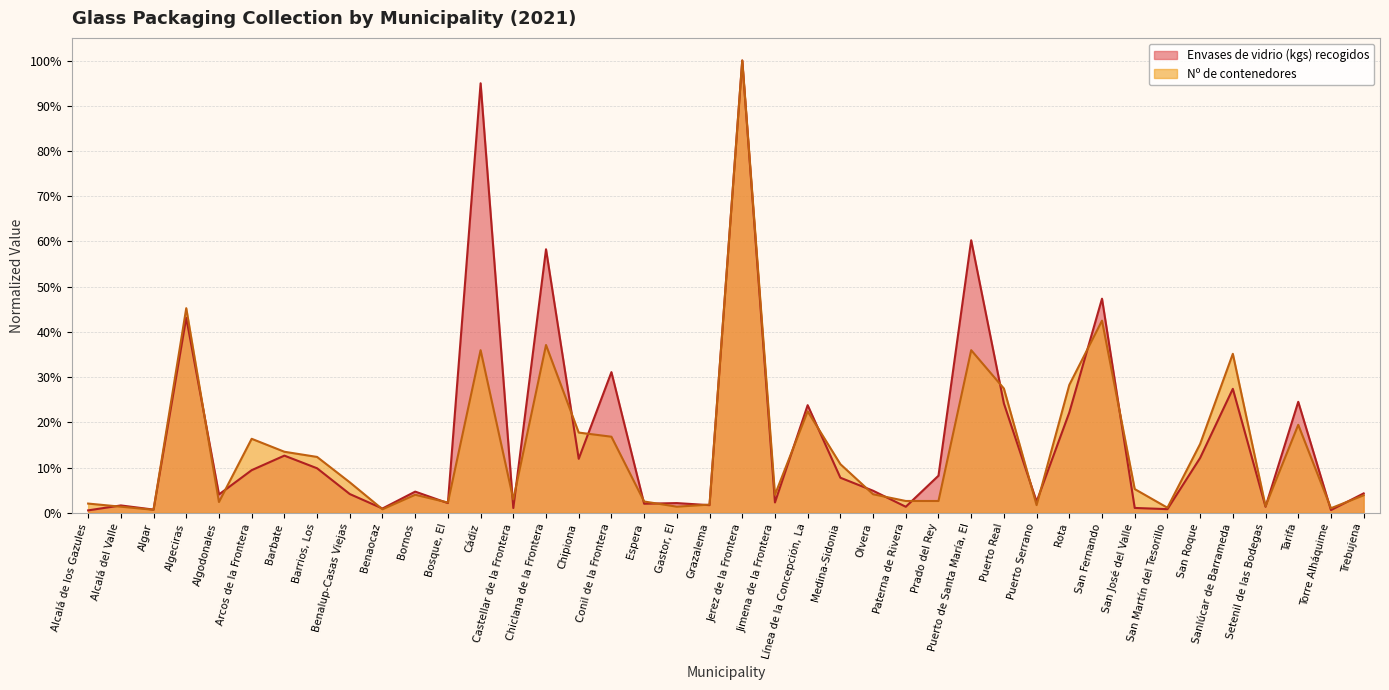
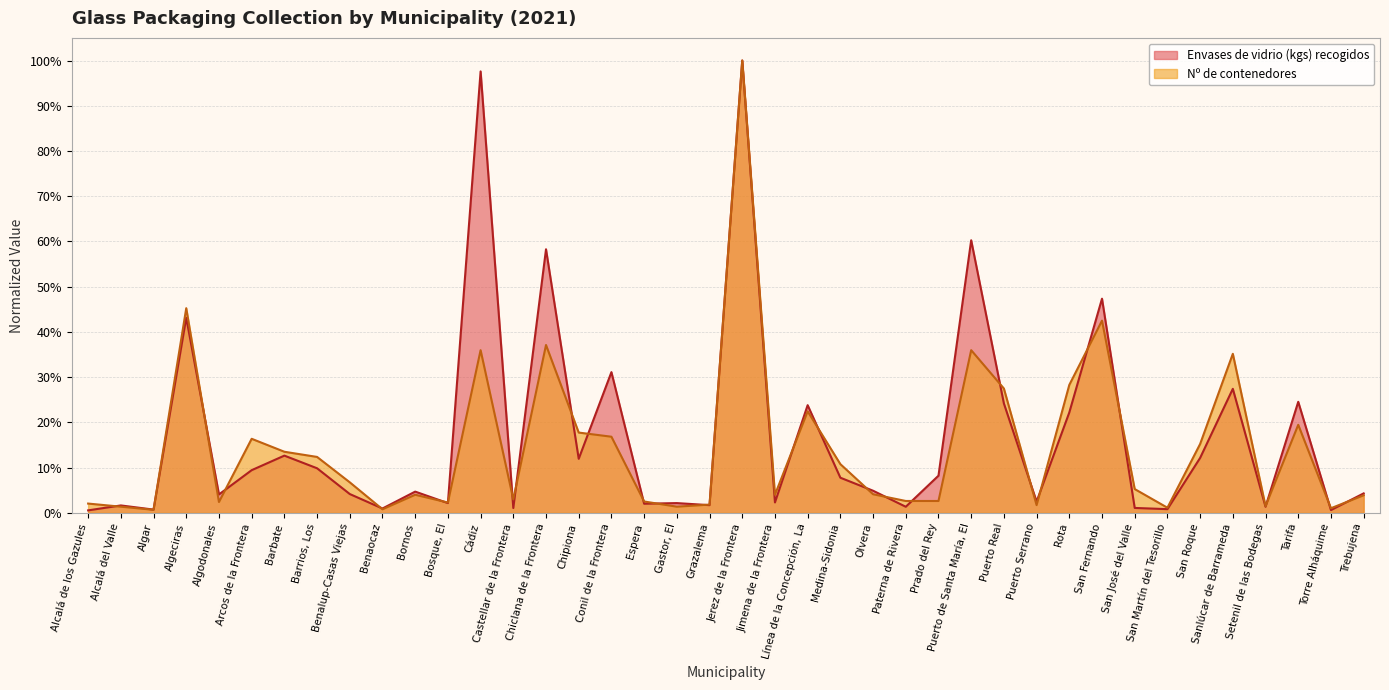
Envases de vidrio (kgs) recogidos, Cádiz: 95% -> 98%
